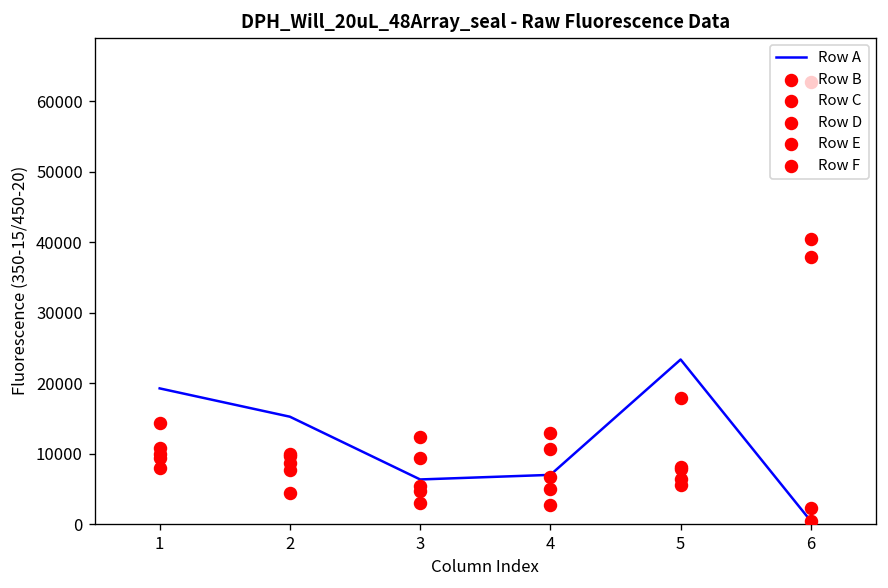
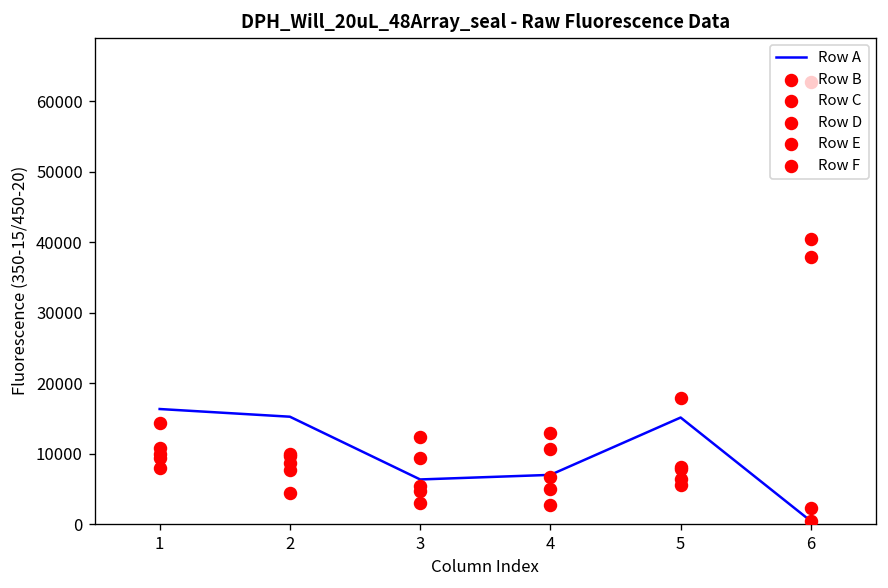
Row A, 1: 19000 -> 16000
Row A, 5: 23000 -> 15000
